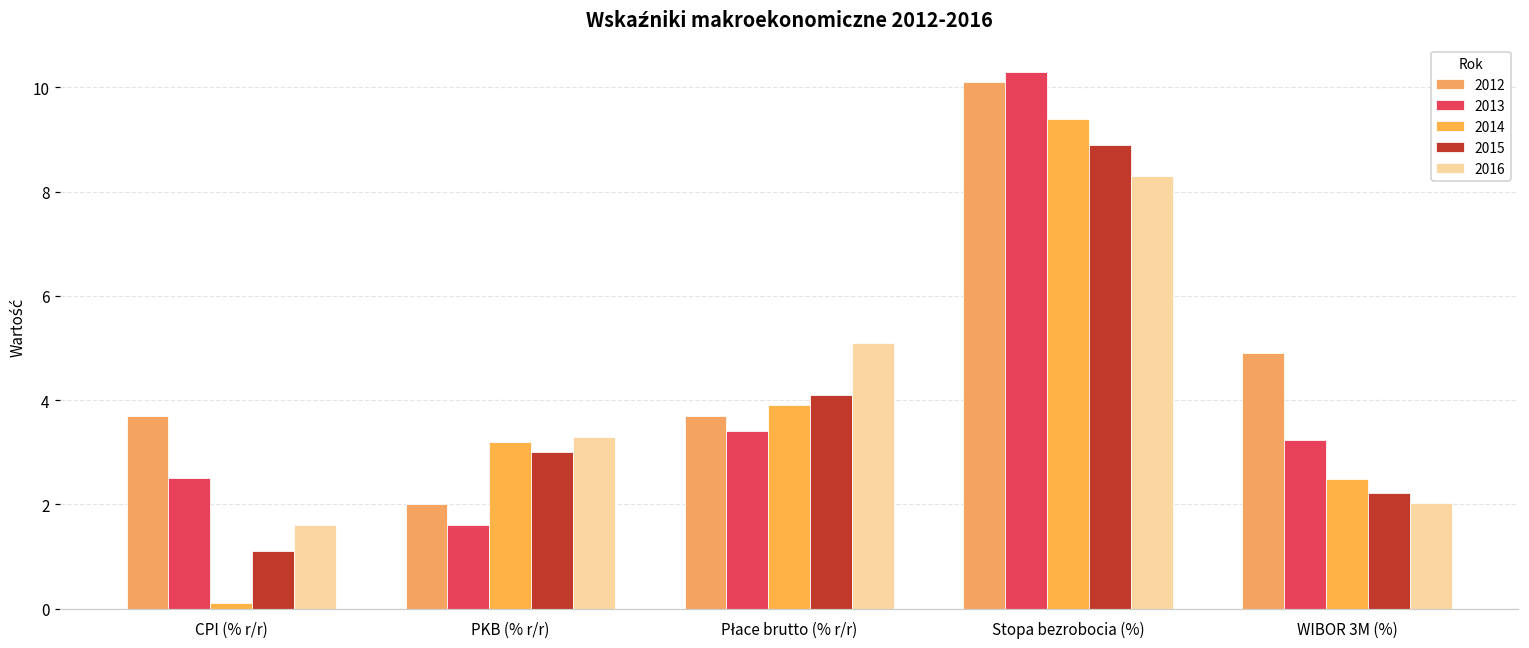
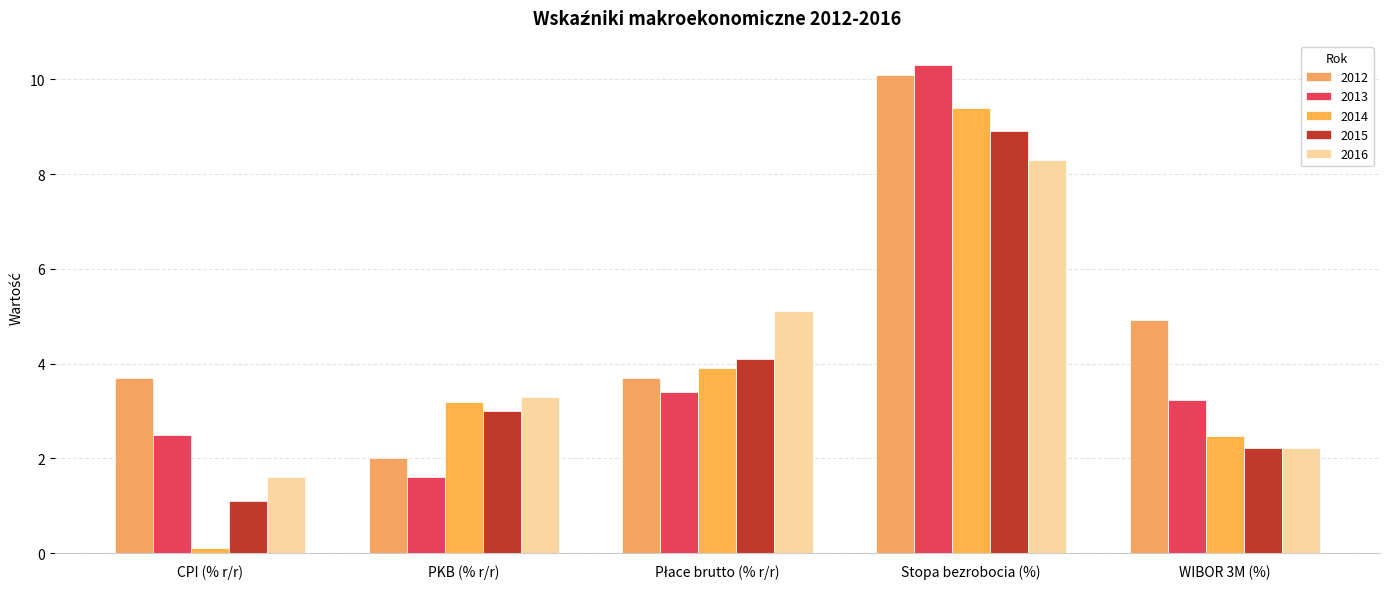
2016, WIBOR 3M (%): 2.0 -> 2.2
